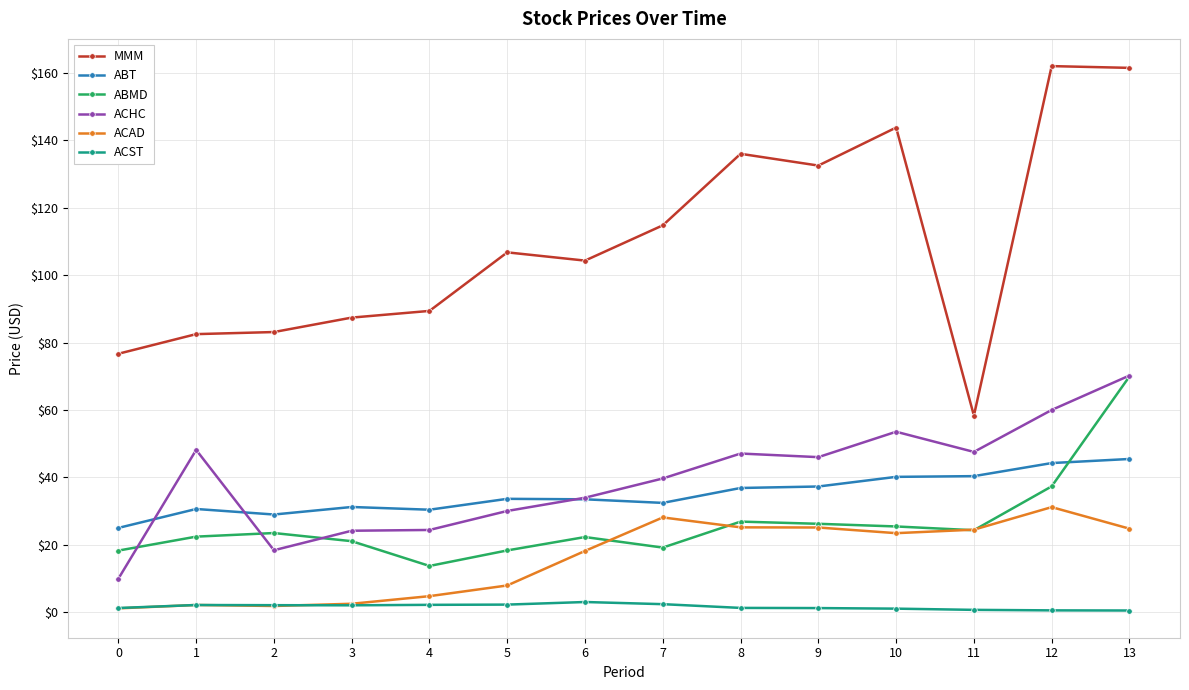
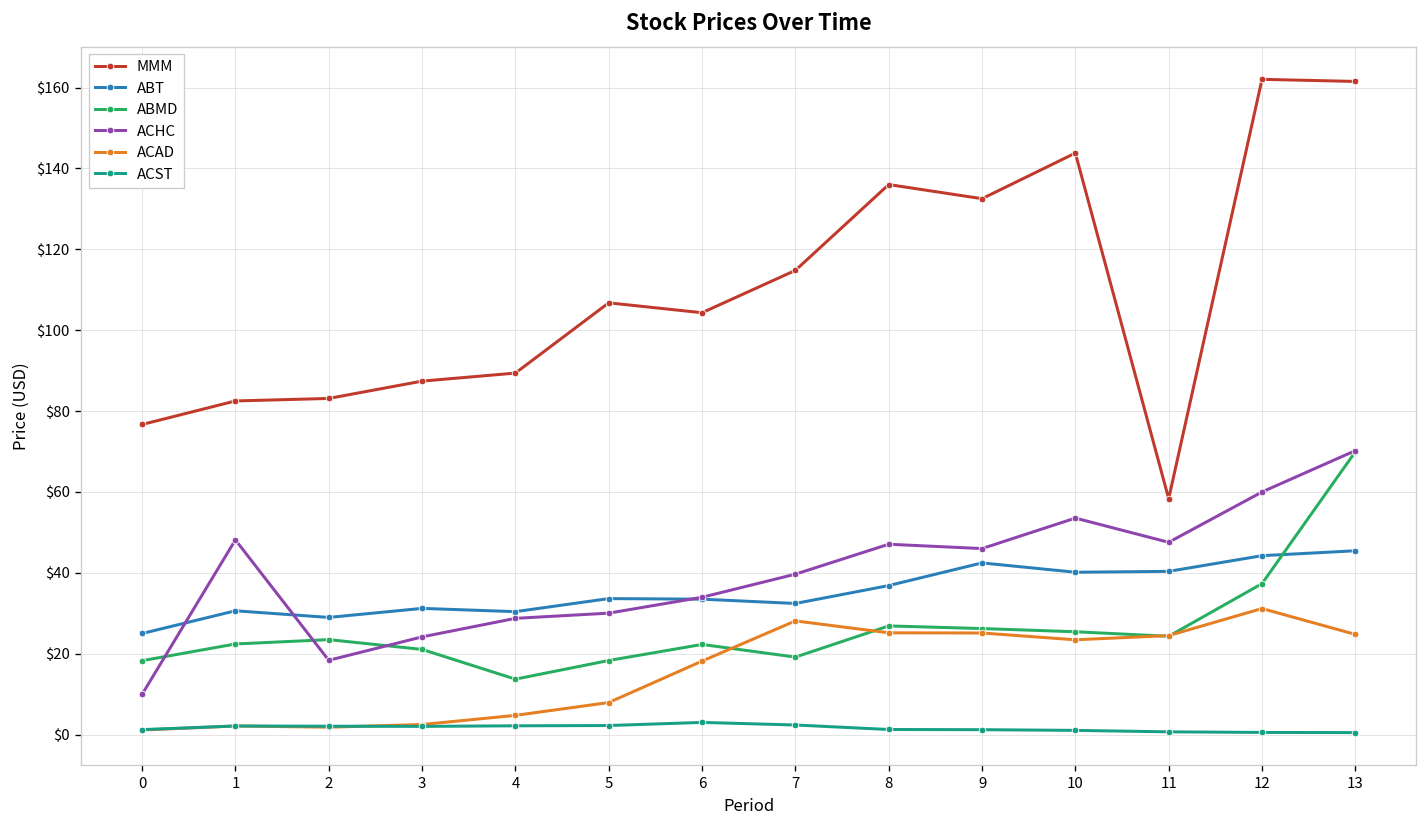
ACHC, 4: $24 -> $29
ABT, 9: $37 -> $42
